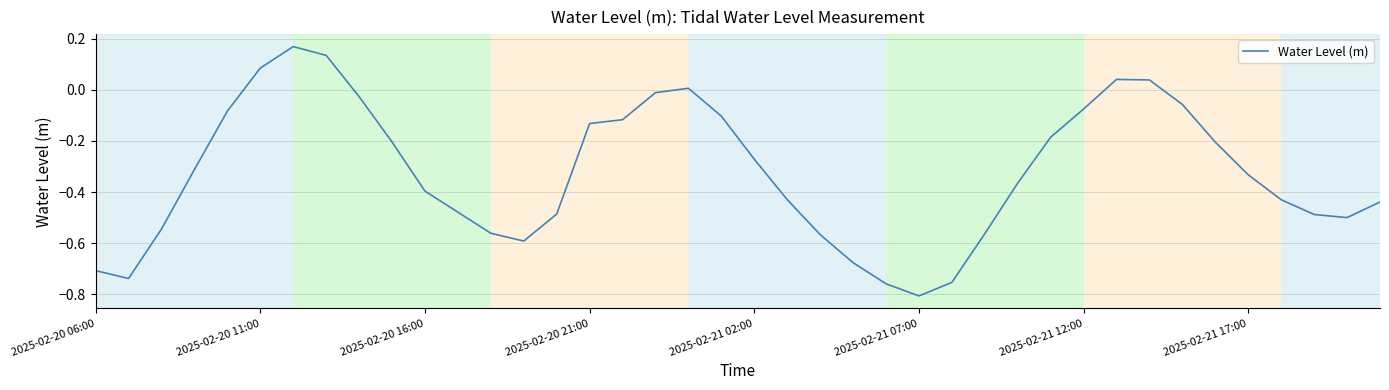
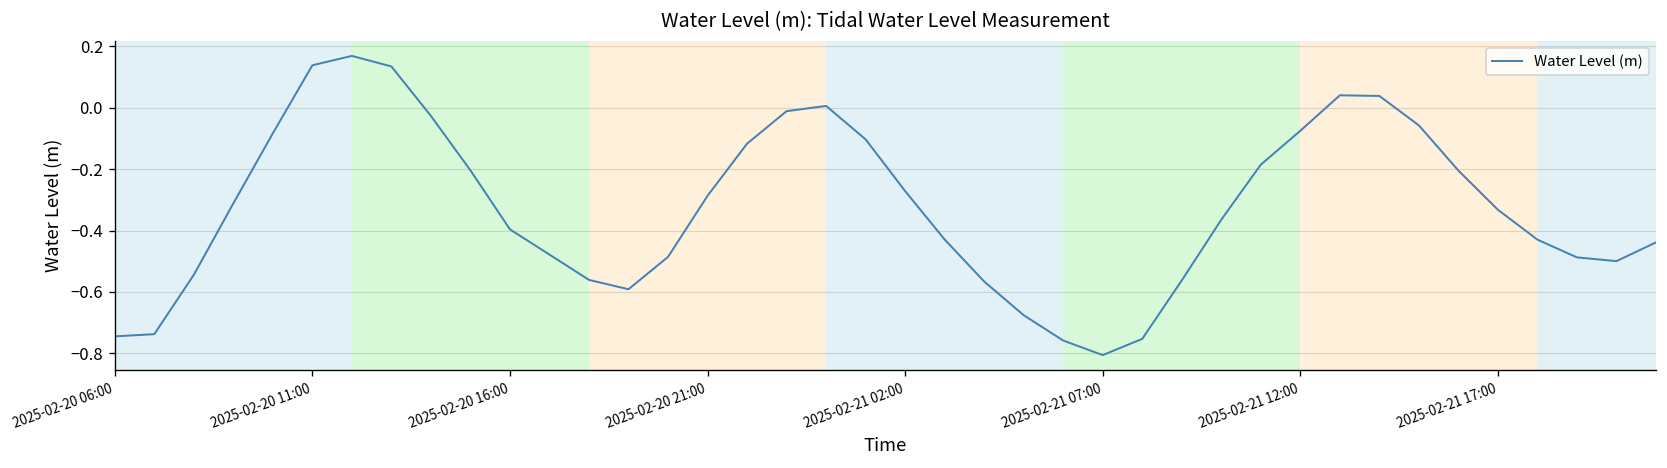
2025-02-20 06:00: -0.71 -> -0.74
2025-02-20 11:00: 0.09 -> 0.14
2025-02-20 21:00: -0.13 -> -0.29
